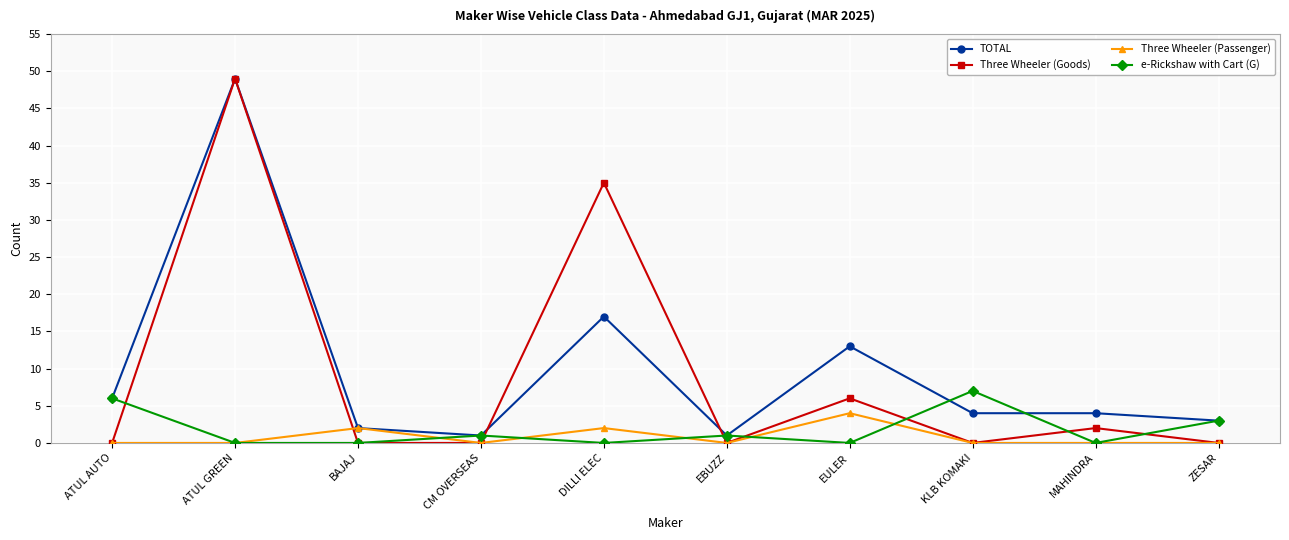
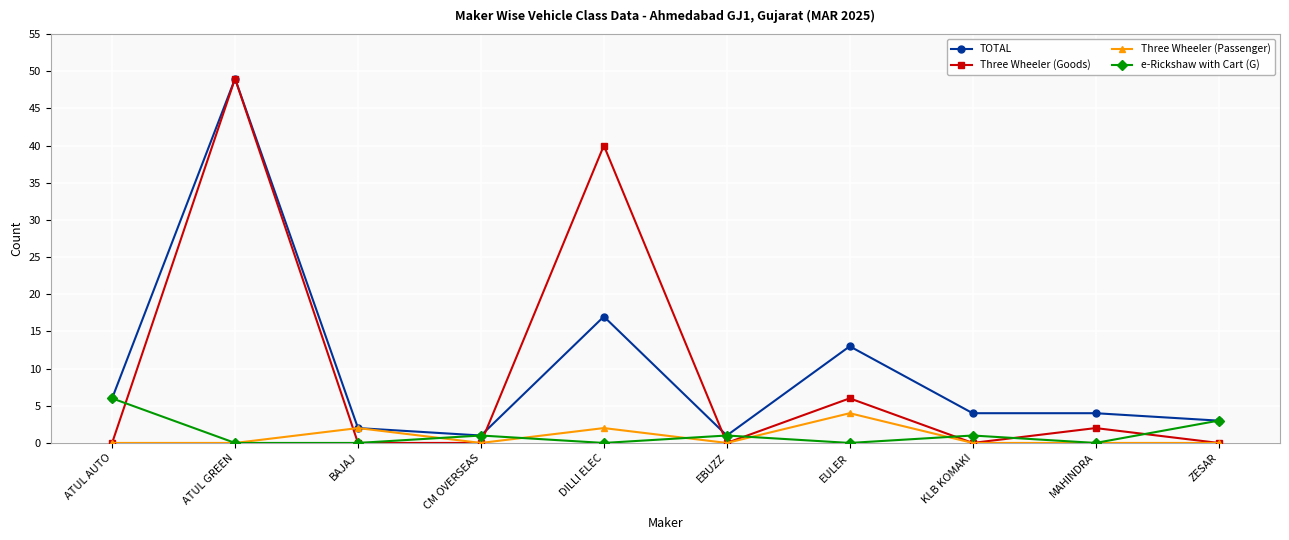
Three Wheeler (Goods), DILLI ELEC: 35 -> 40
e-Rickshaw with Cart (G), KLB KOMAKI: 7 -> 1
